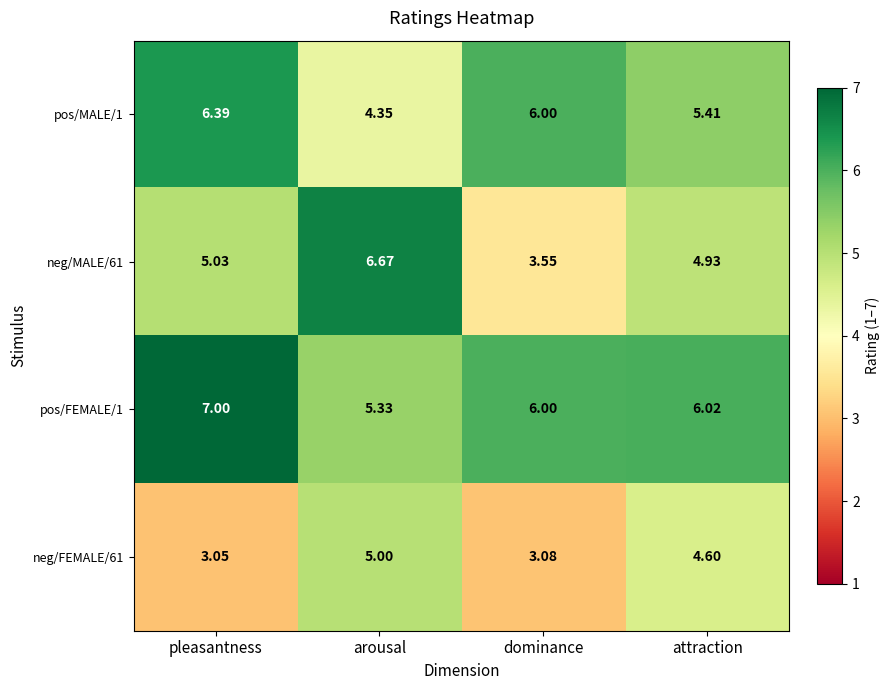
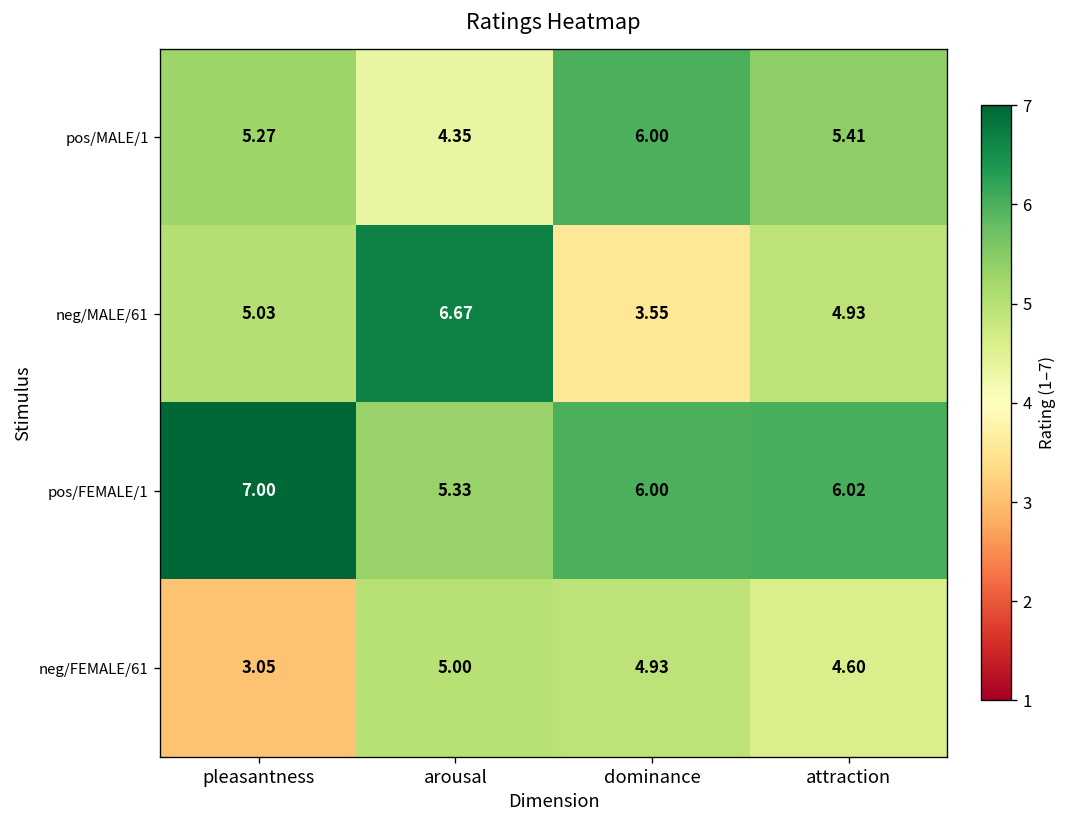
pos/MALE/1, pleasantness: 6.39 -> 5.27
neg/FEMALE/61, dominance: 3.08 -> 4.93
